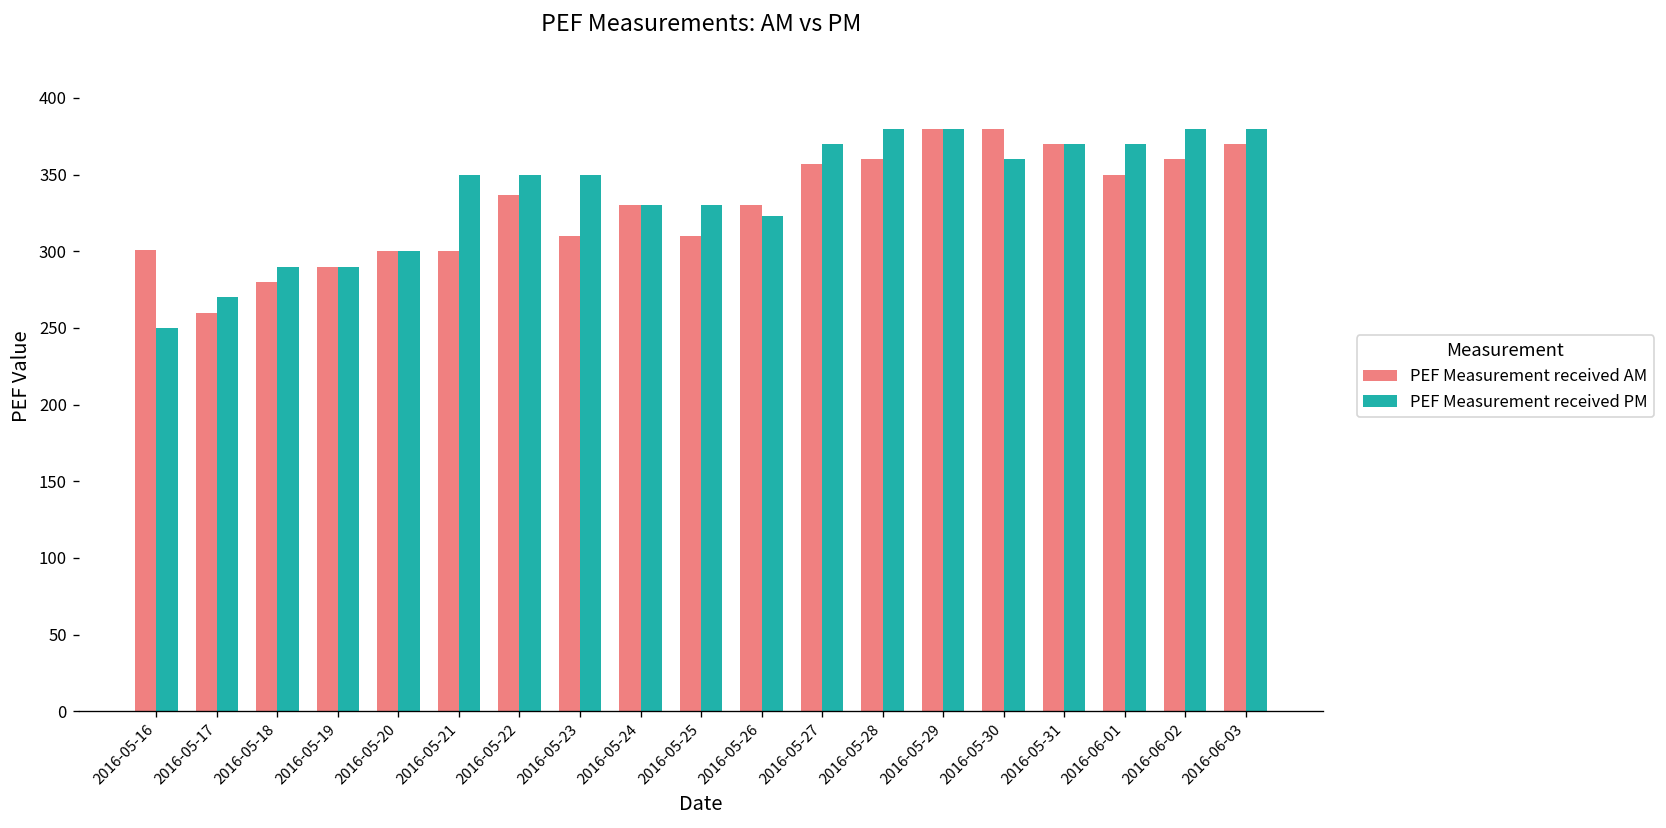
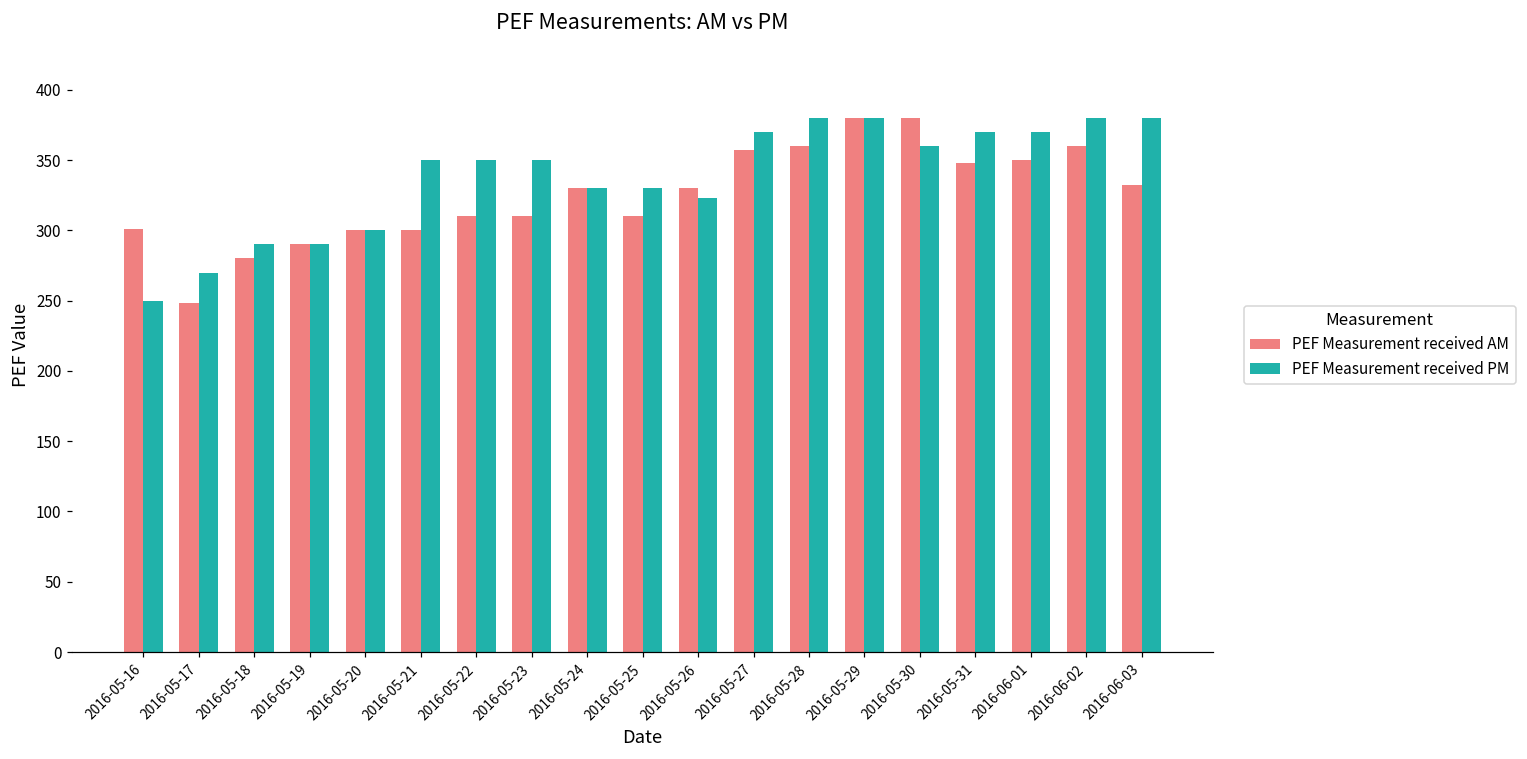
PEF Measurement received AM, 2016-05-17: 260 -> 248
PEF Measurement received AM, 2016-05-22: 337 -> 310
PEF Measurement received AM, 2016-05-31: 370 -> 348
PEF Measurement received AM, 2016-06-03: 370 -> 332
